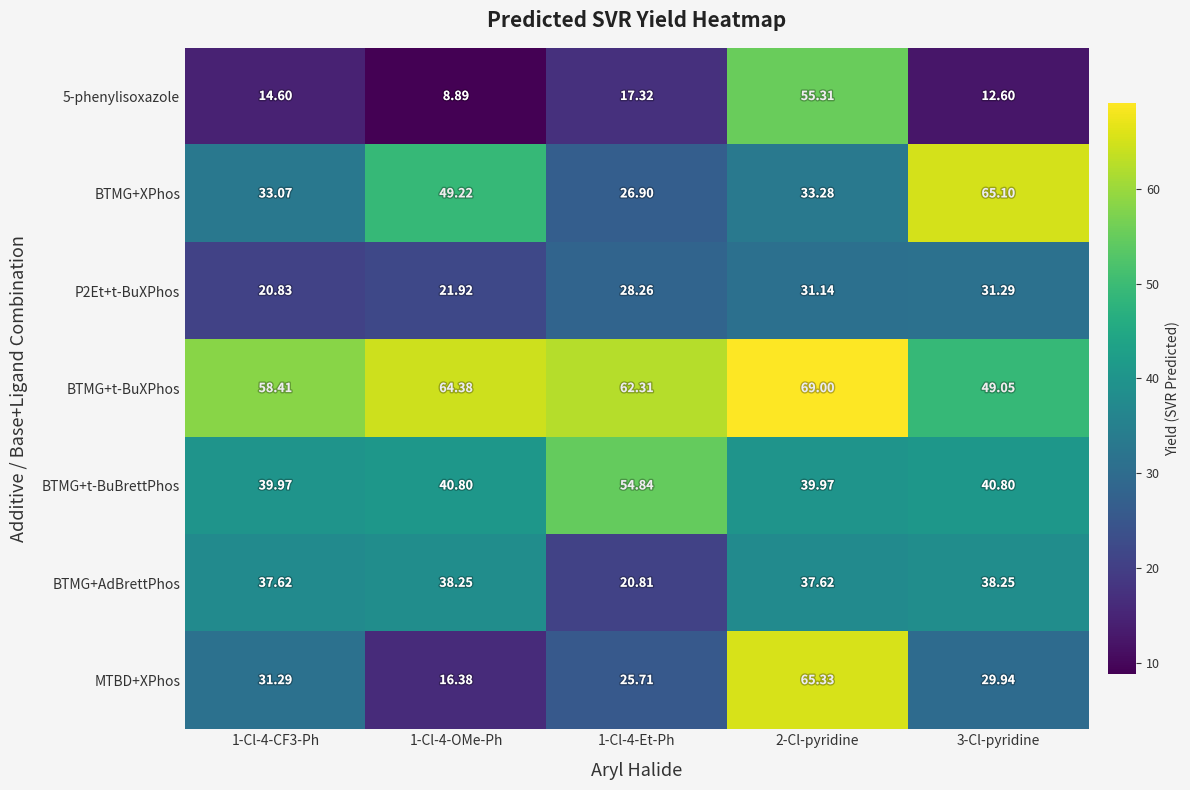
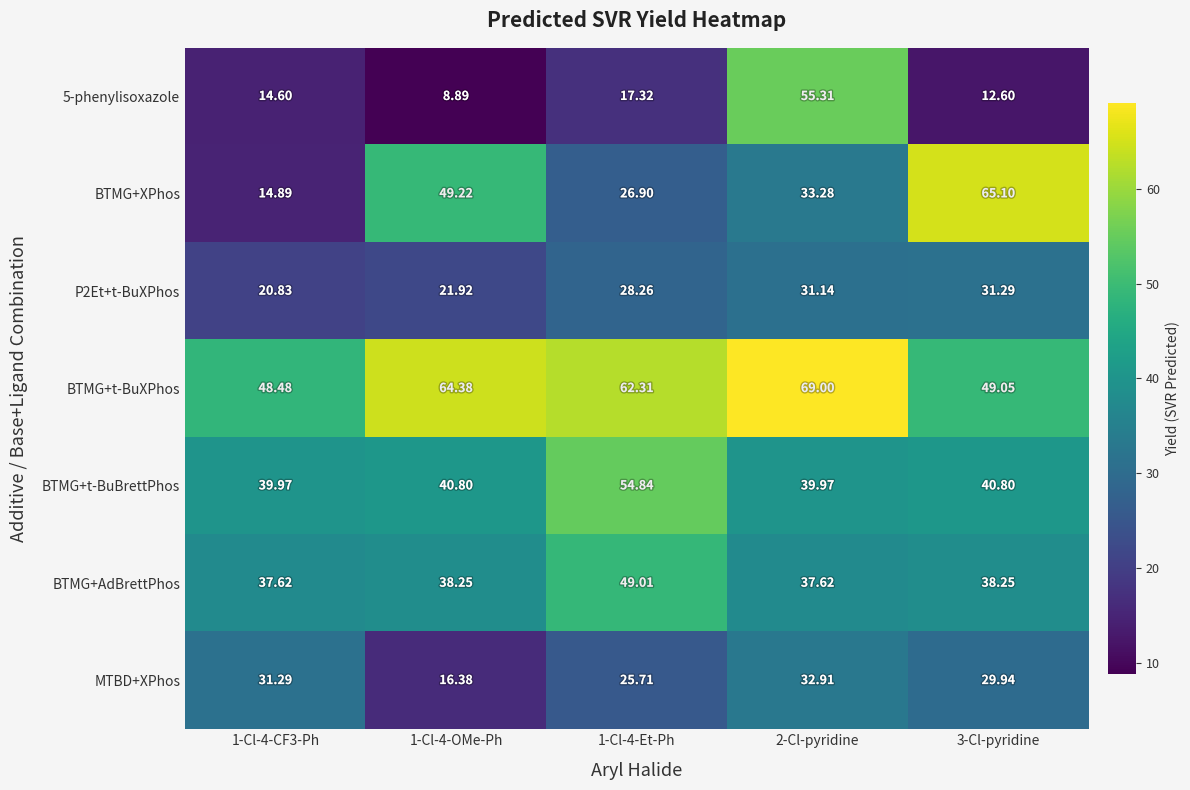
BTMG+XPhos, 1-Cl-4-CF3-Ph: 33.07 -> 14.89
BTMG+t-BuXPhos, 1-Cl-4-CF3-Ph: 58.41 -> 48.48
BTMG+AdBrettPhos, 1-Cl-4-Et-Ph: 20.81 -> 49.01
MTBD+XPhos, 2-Cl-pyridine: 65.33 -> 32.91
